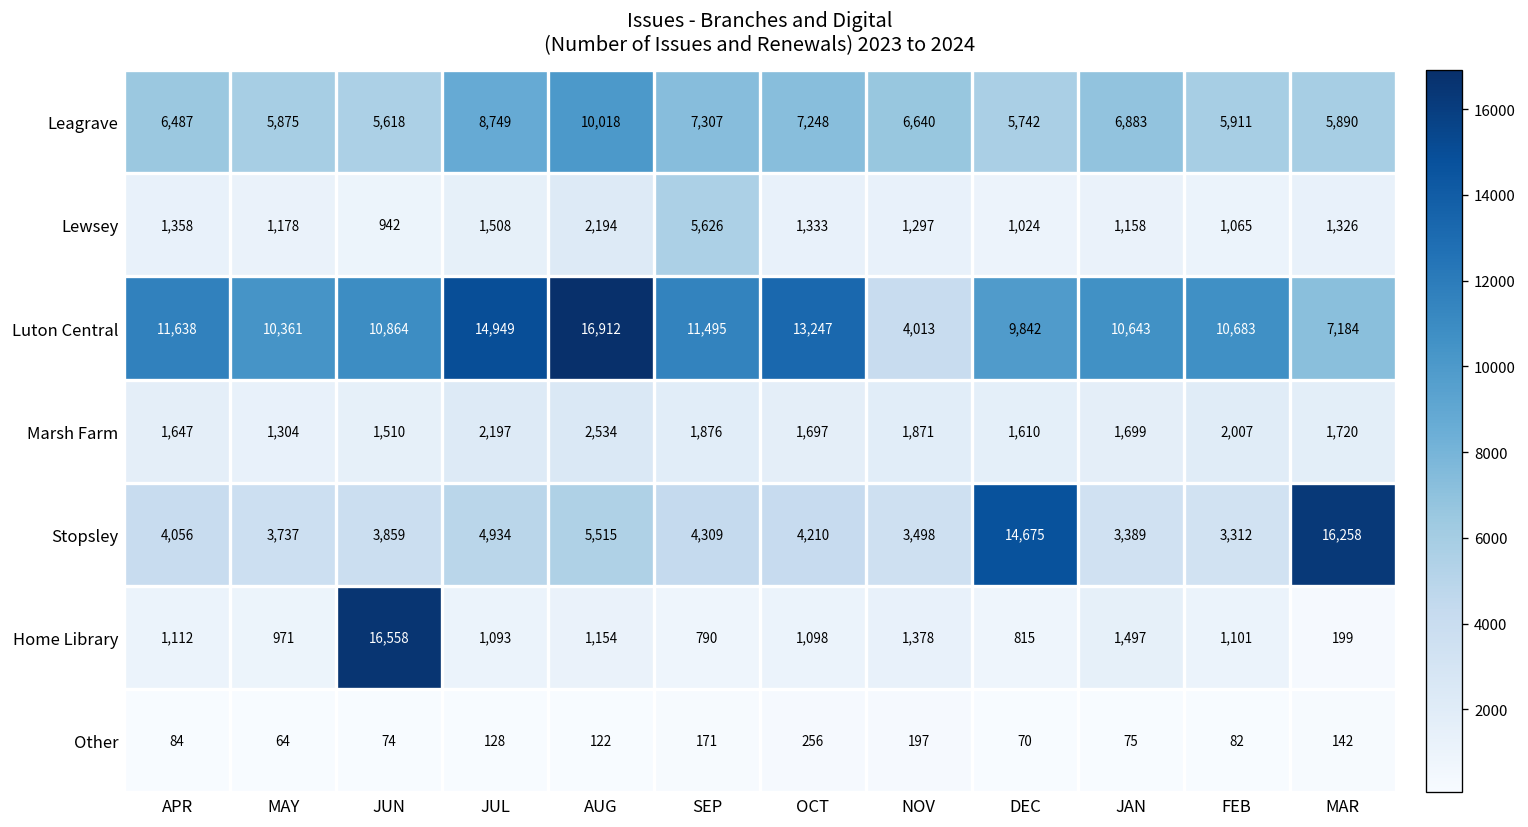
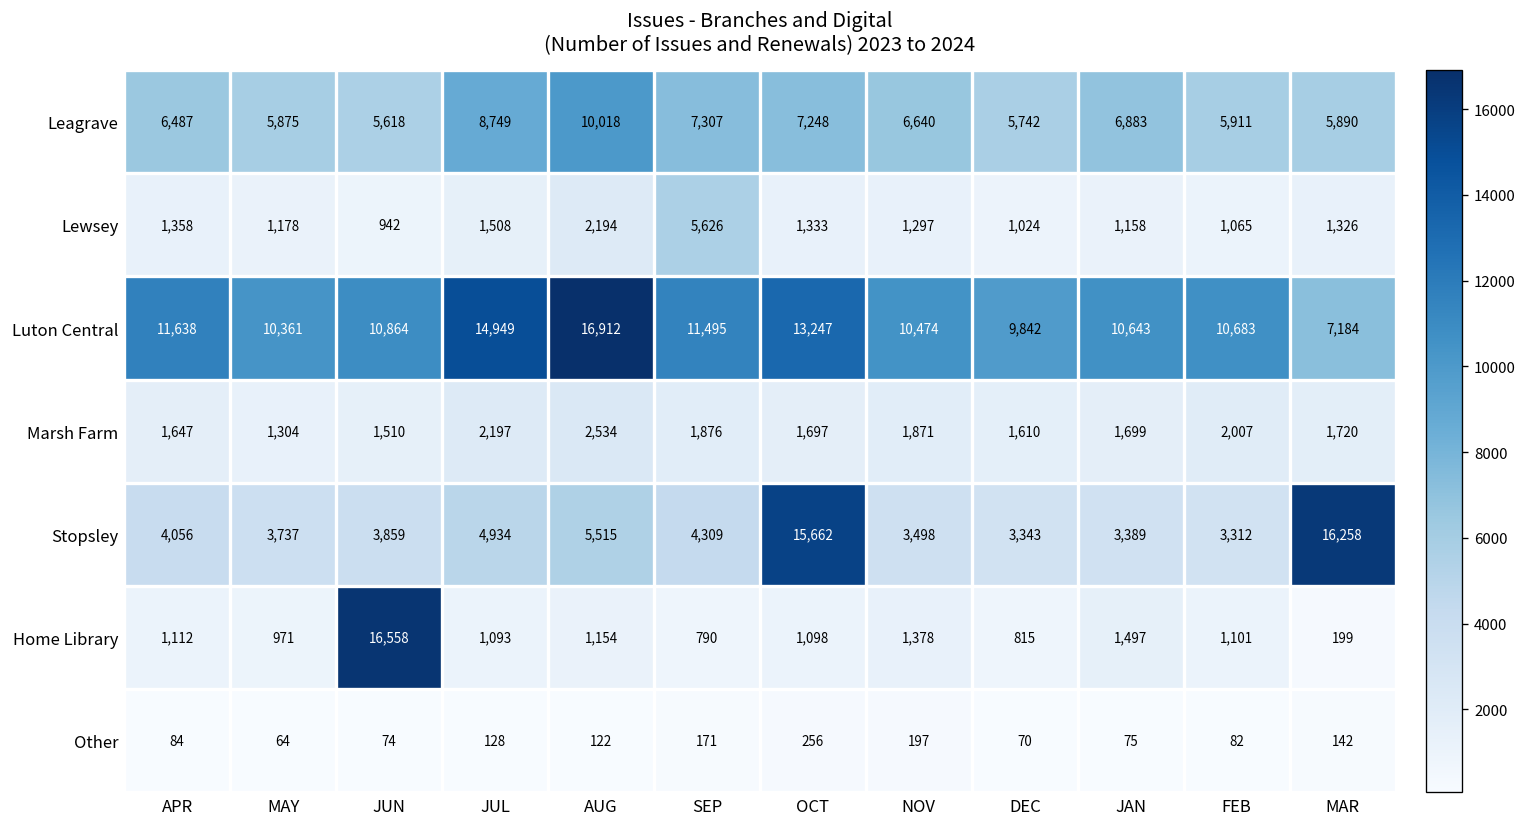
Luton Central, NOV: 4,013 -> 10,474
Stopsley, OCT: 4,210 -> 15,662
Stopsley, DEC: 14,675 -> 3,343
